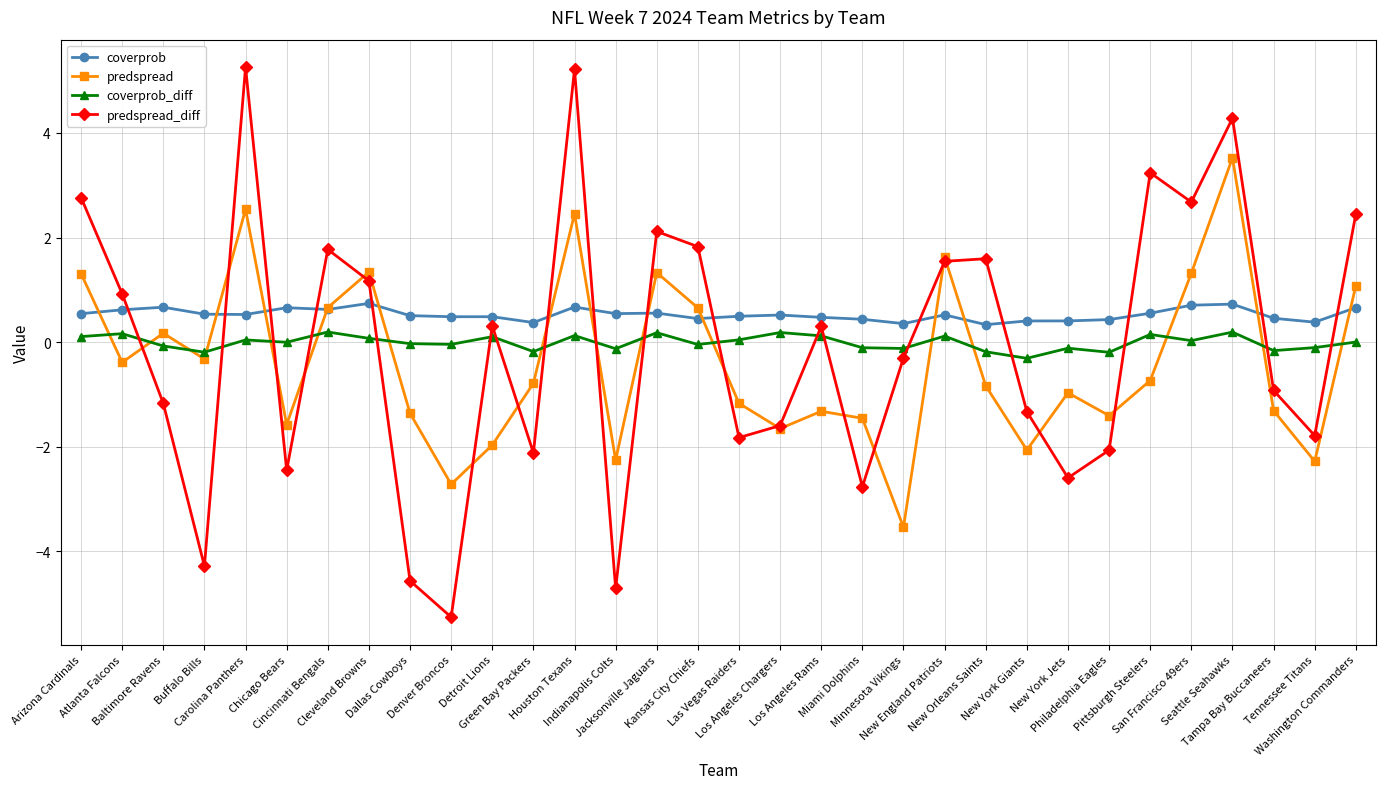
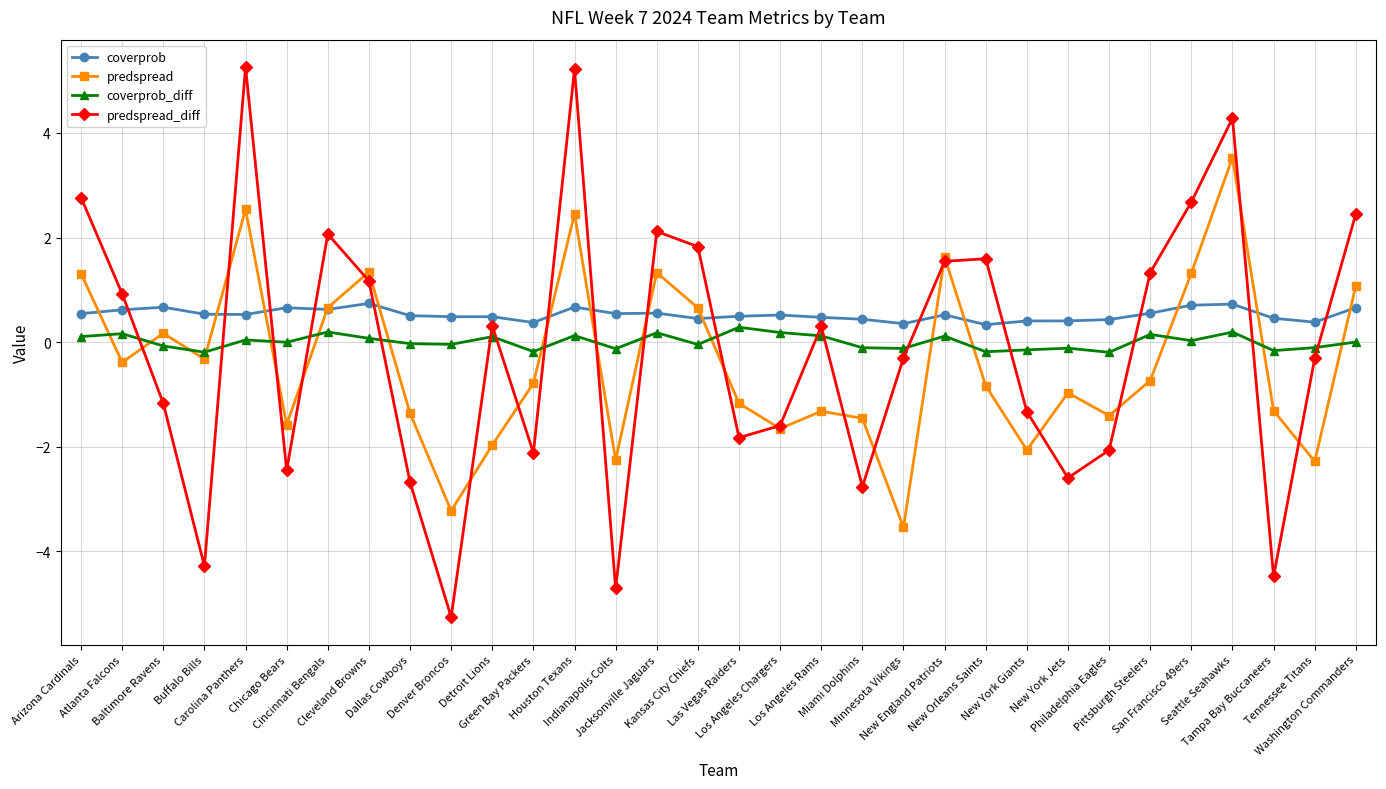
predspread_diff, Cincinnati Bengals: 1.8 -> 2.1
predspread_diff, Dallas Cowboys: -4.6 -> -2.7
predspread, Denver Broncos: -2.7 -> -3.2
coverprob_diff, Las Vegas Raiders: 0.0 -> 0.3
coverprob_diff, New York Giants: -0.3 -> -0.1
predspread_diff, Pittsburgh Steelers: 3.2 -> 1.3
predspread_diff, Tampa Bay Buccaneers: -0.9 -> -4.5
predspread_diff, Tennessee Titans: -1.8 -> -0.3
